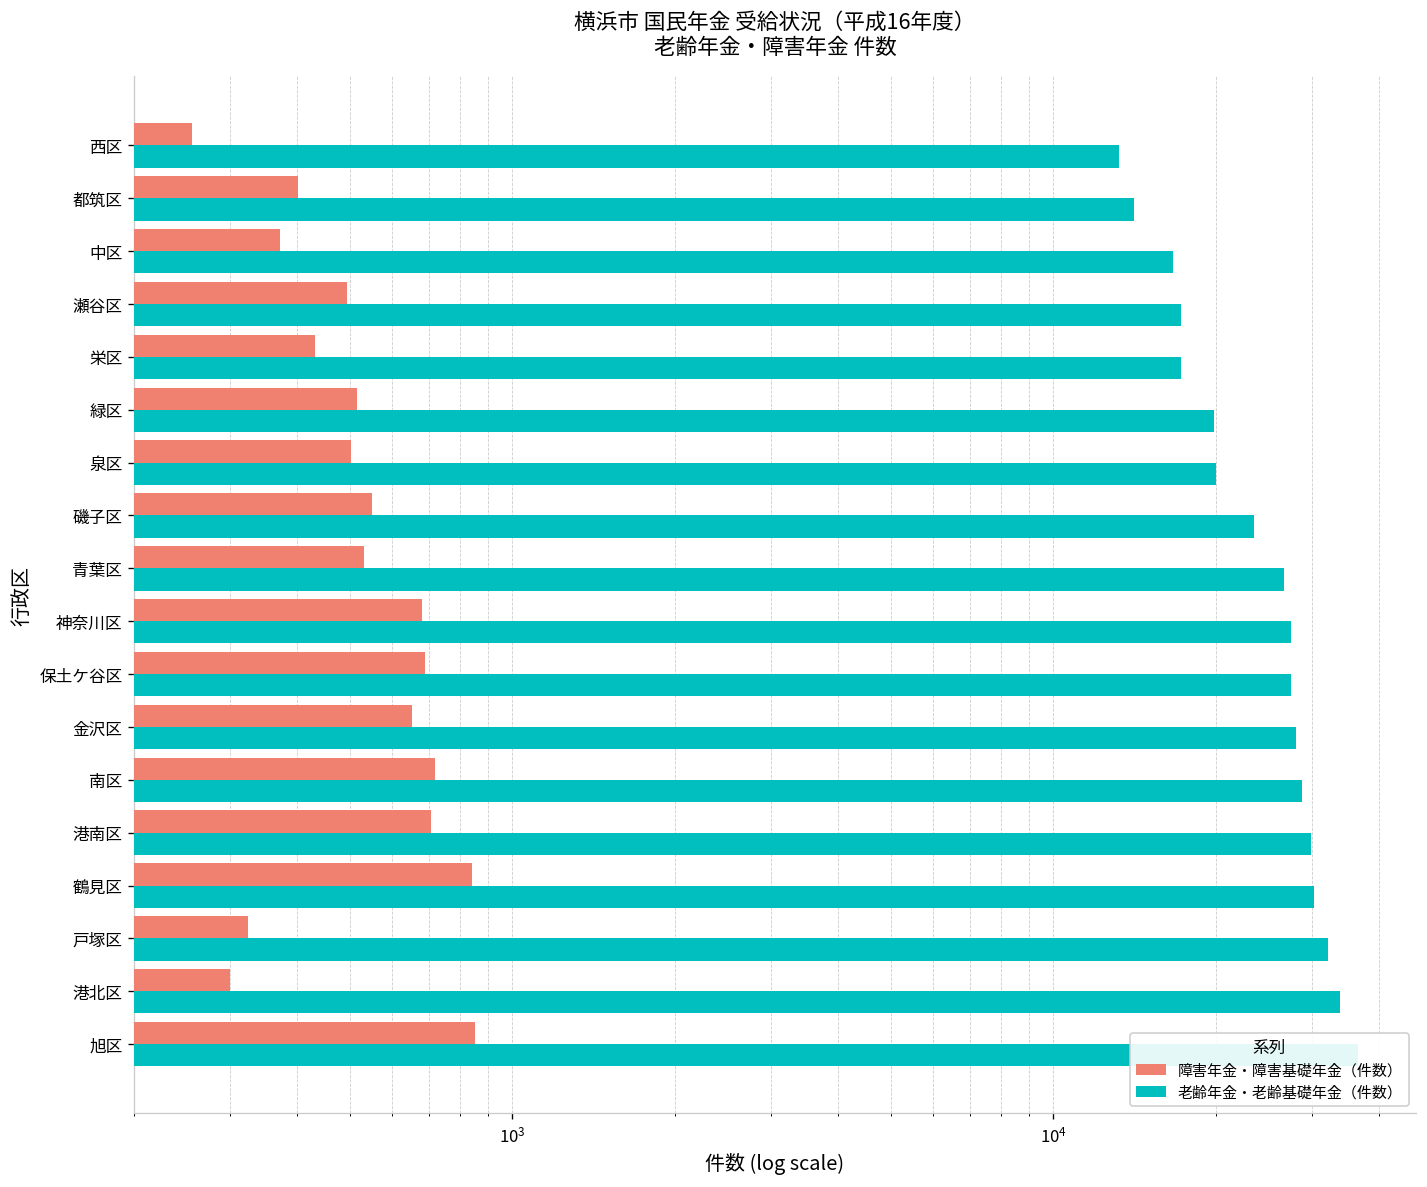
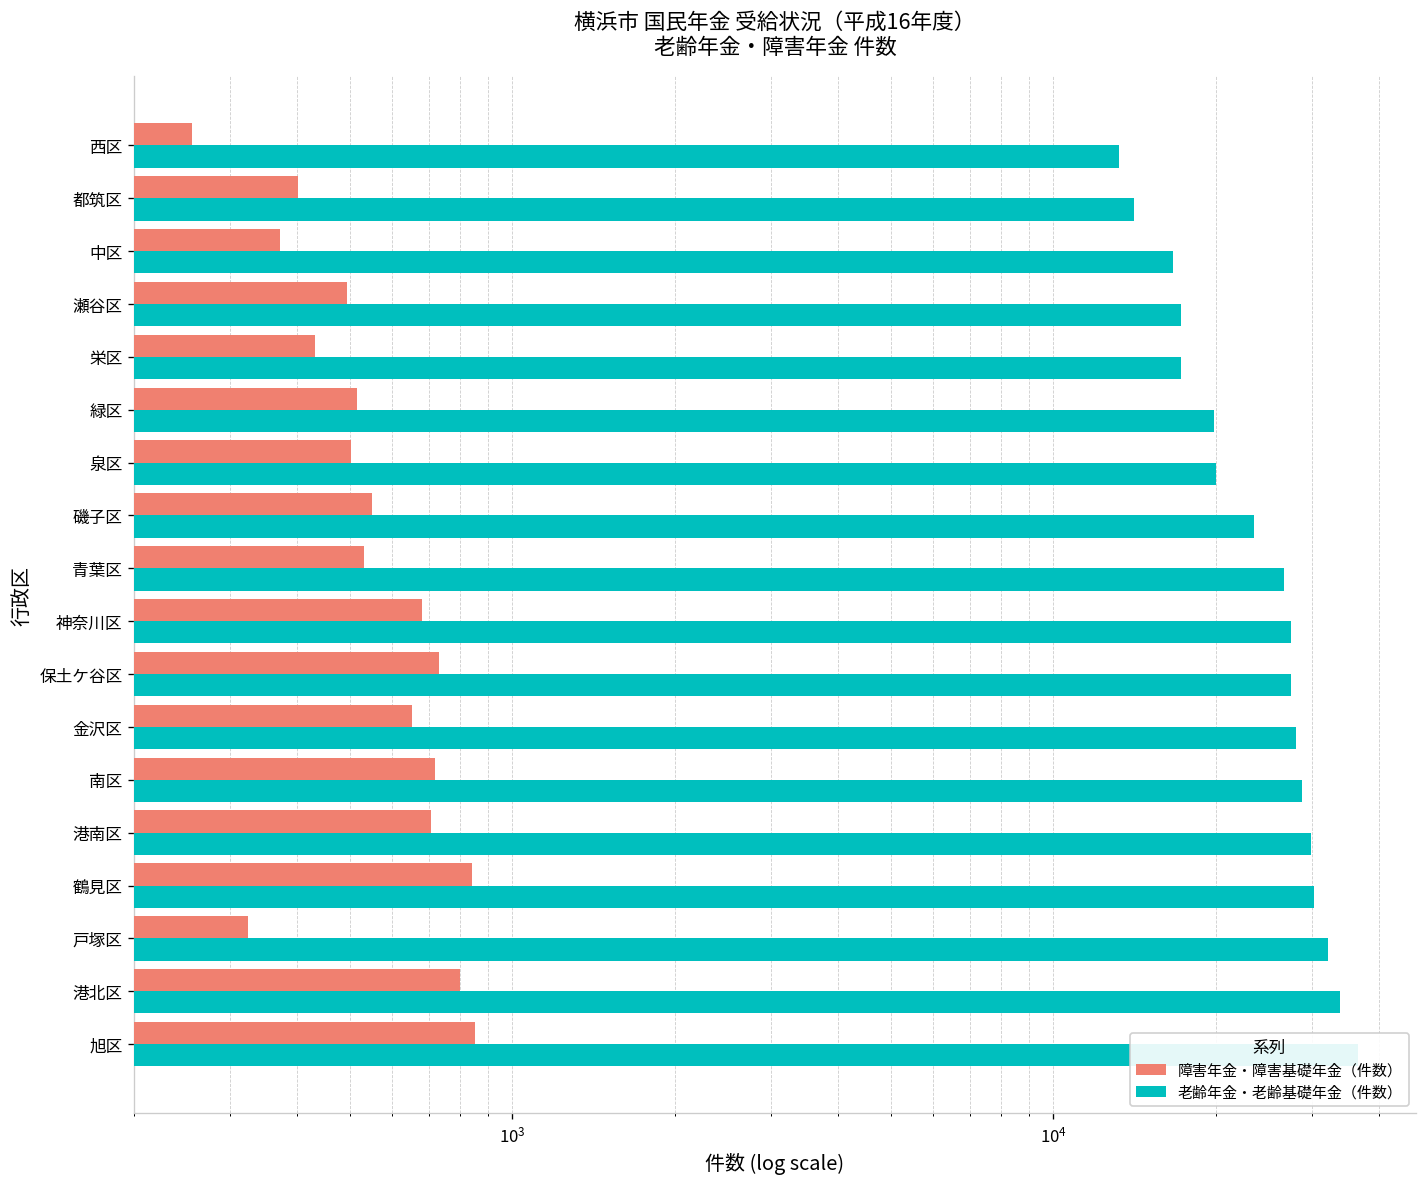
障害年金・障害基礎年金（件数）, 保土ケ谷区: 690 -> 730
障害年金・障害基礎年金（件数）, 港北区: 300 -> 800
